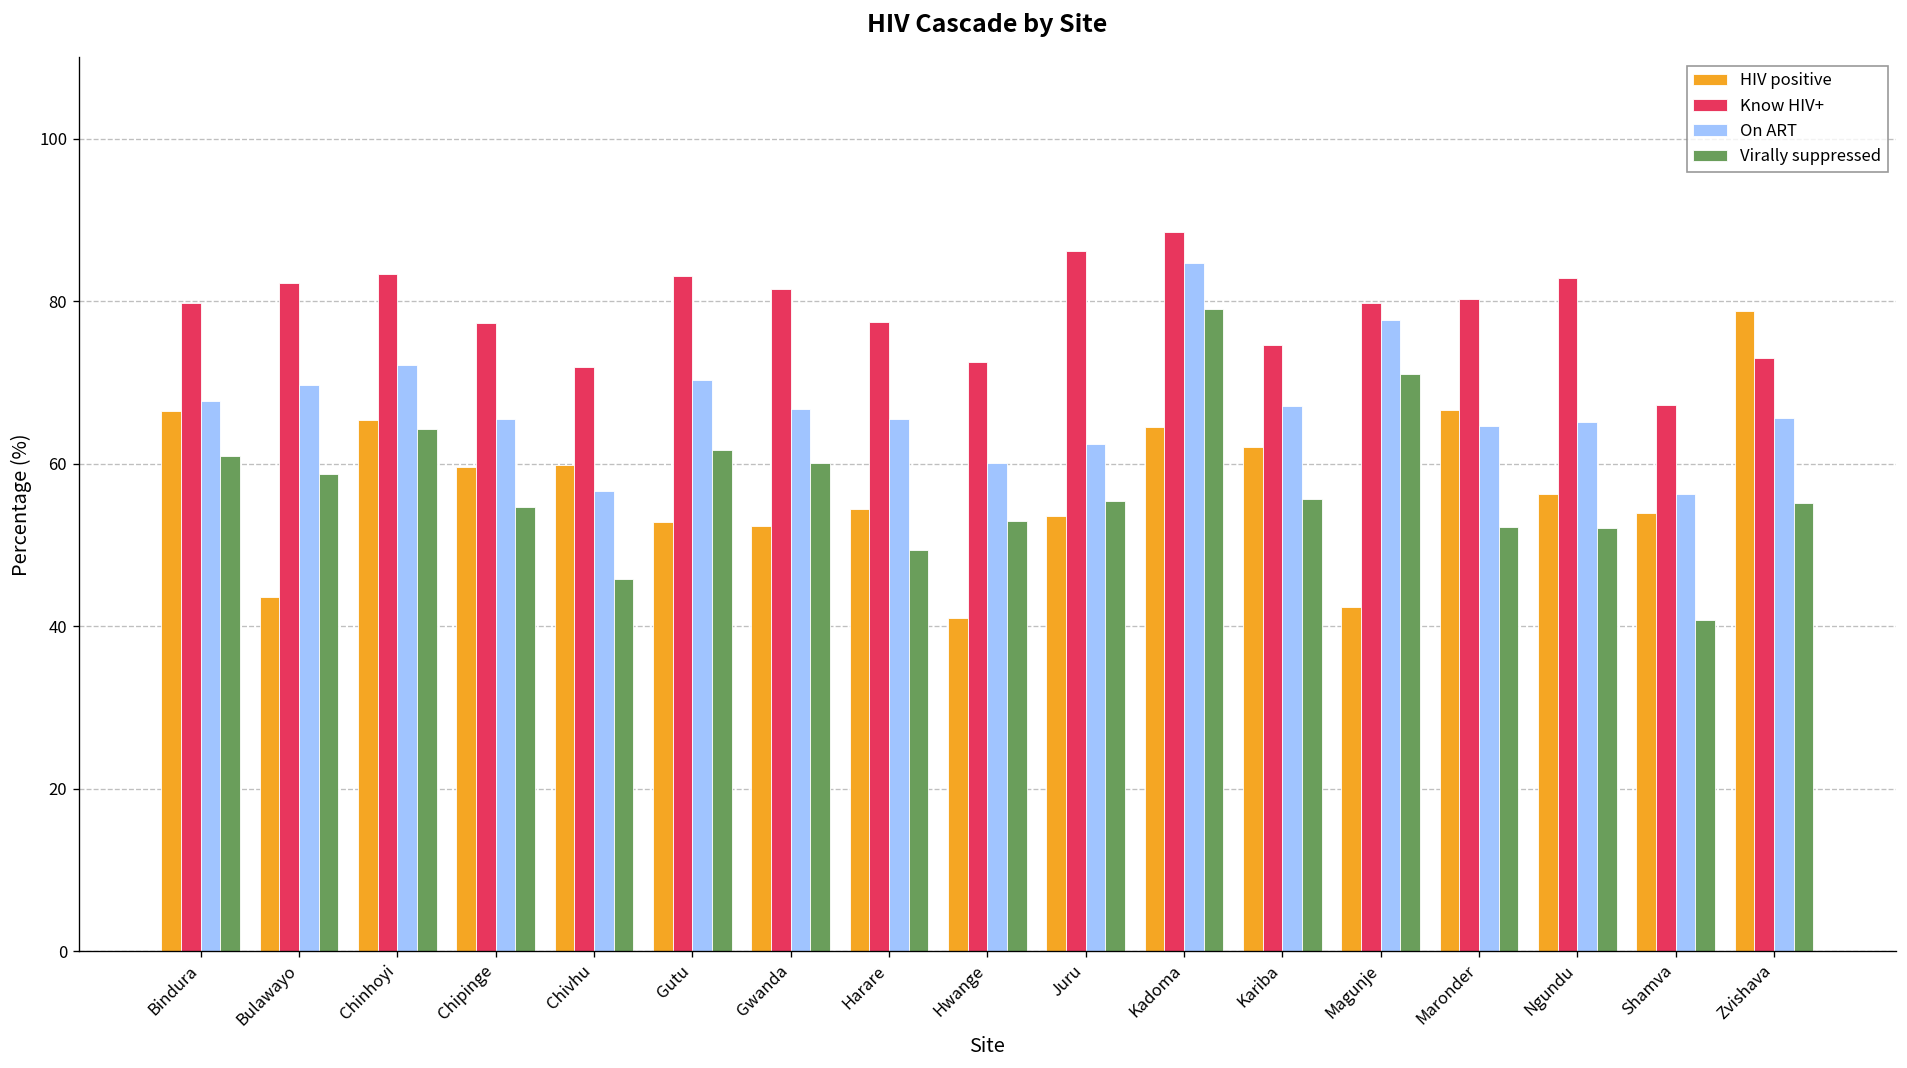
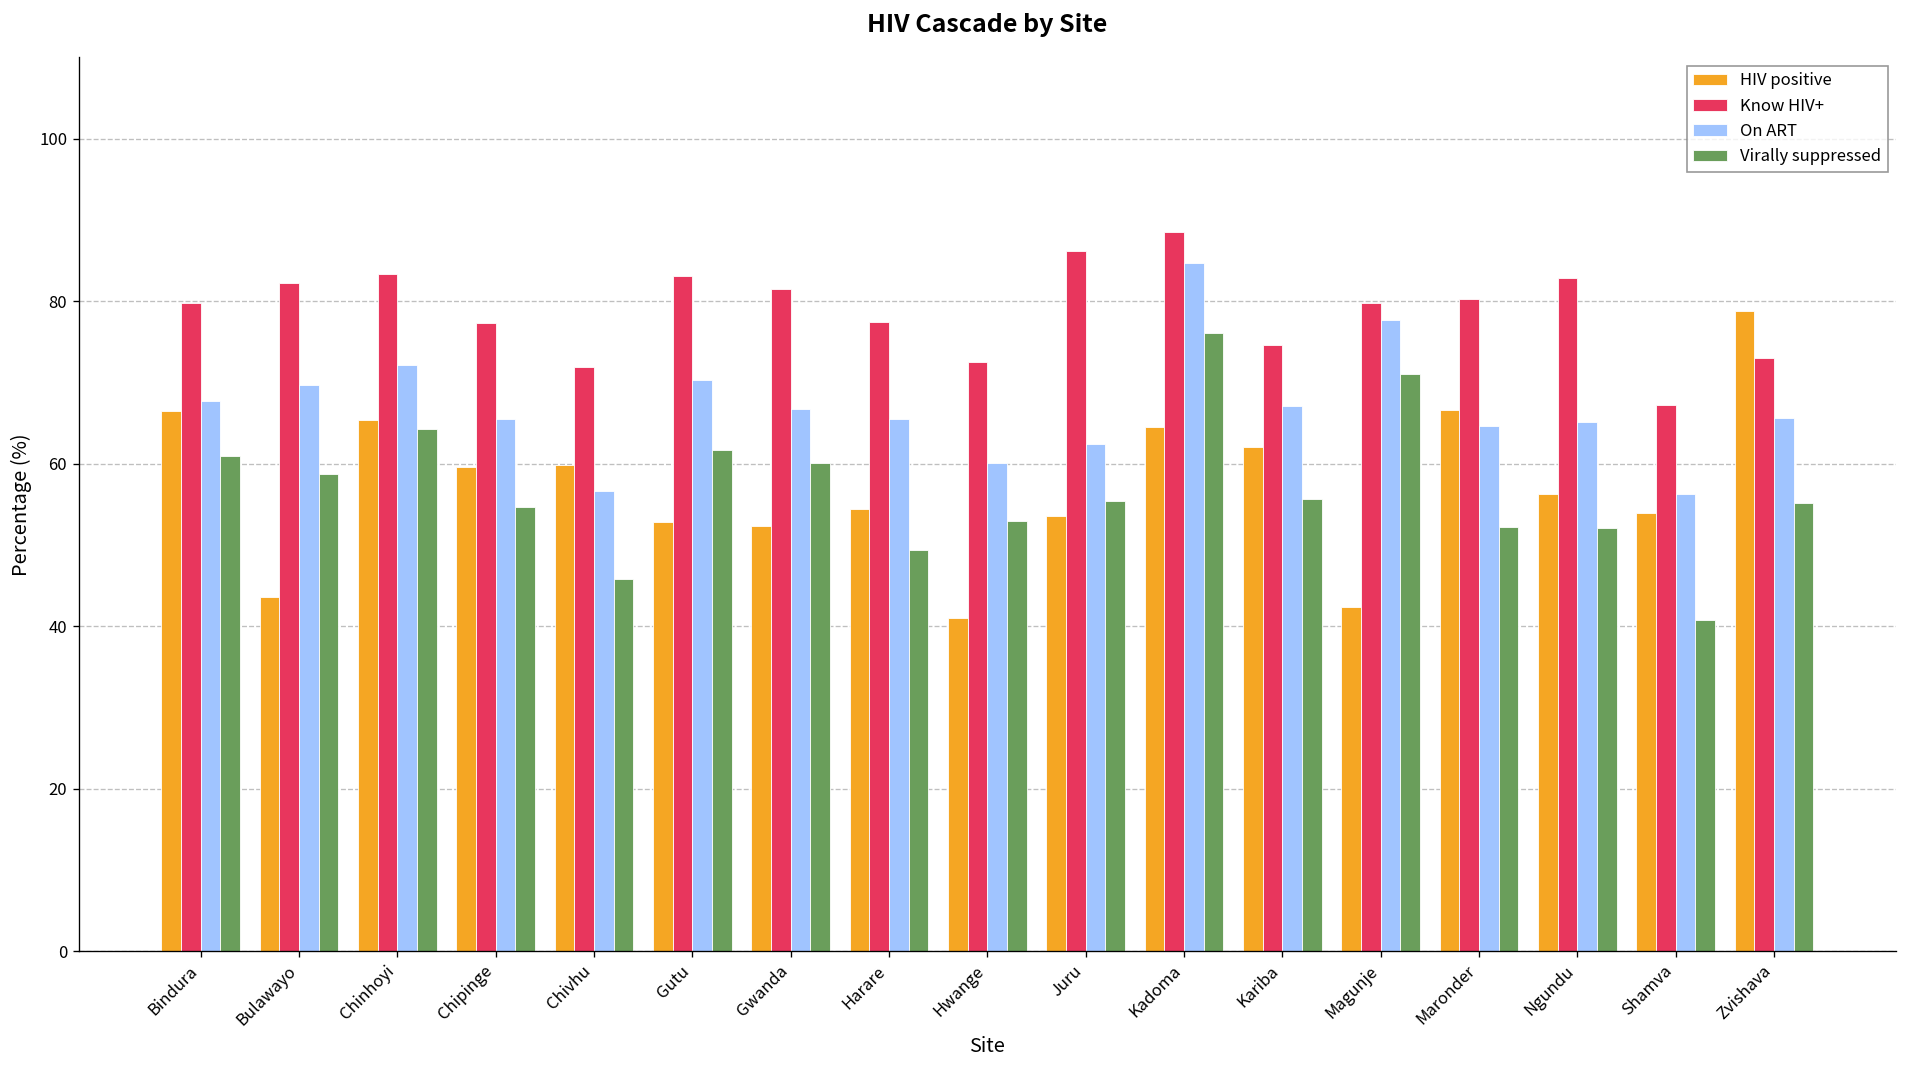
Virally suppressed, Kadoma: 79 -> 76
